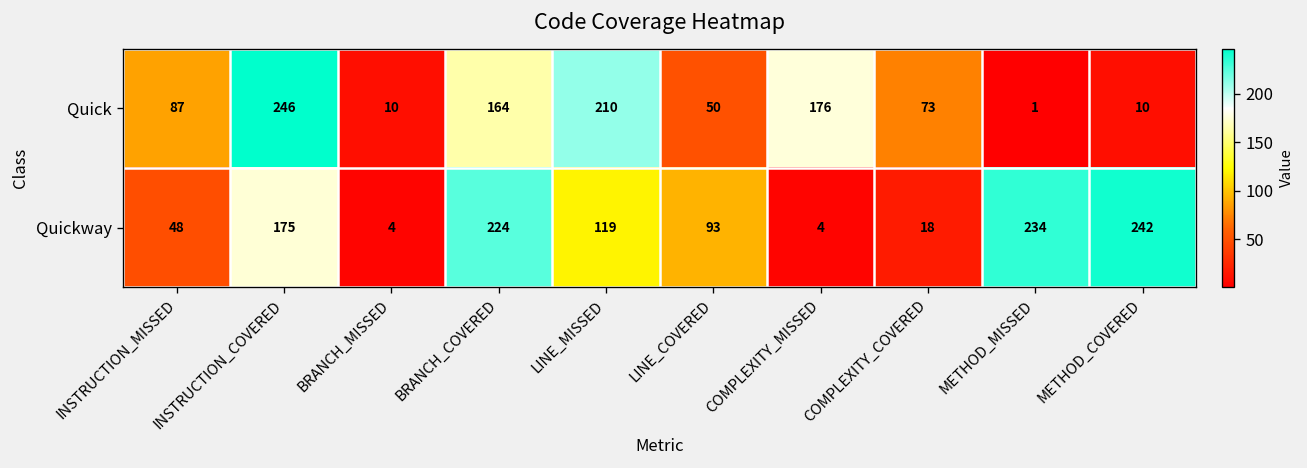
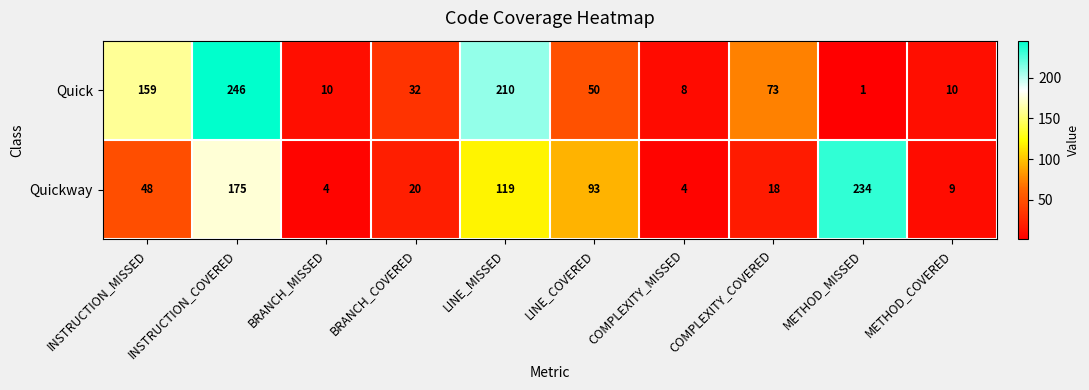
Quick, INSTRUCTION_MISSED: 87 -> 159
Quick, BRANCH_COVERED: 164 -> 32
Quick, COMPLEXITY_MISSED: 176 -> 8
Quickway, BRANCH_COVERED: 224 -> 20
Quickway, METHOD_COVERED: 242 -> 9
